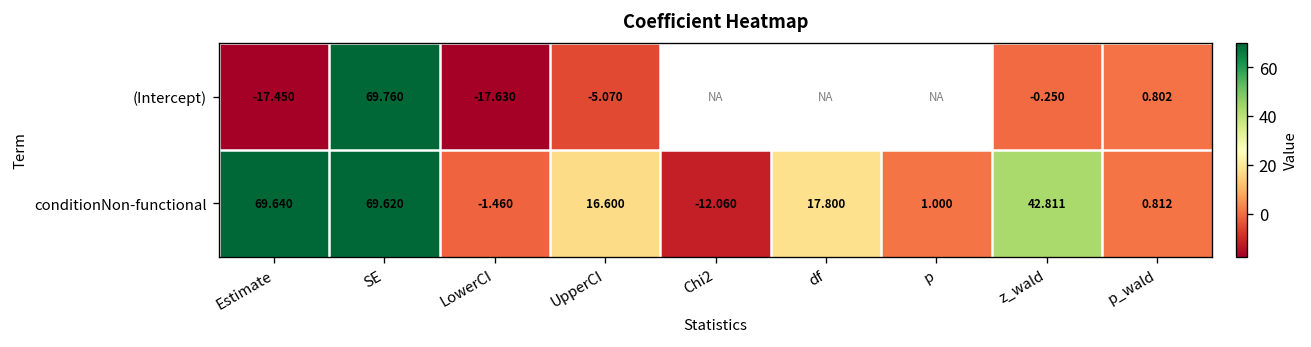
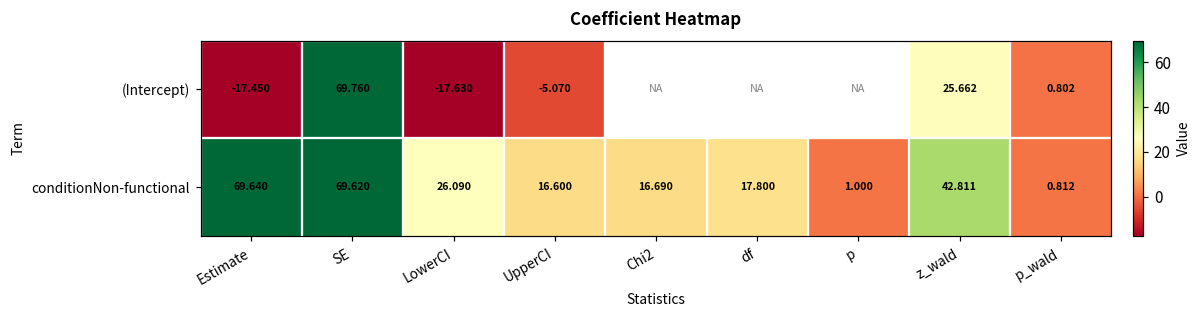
(Intercept), z_wald: -0.250 -> 25.662
conditionNon-functional, LowerCI: -1.460 -> 26.090
conditionNon-functional, Chi2: -12.060 -> 16.690
